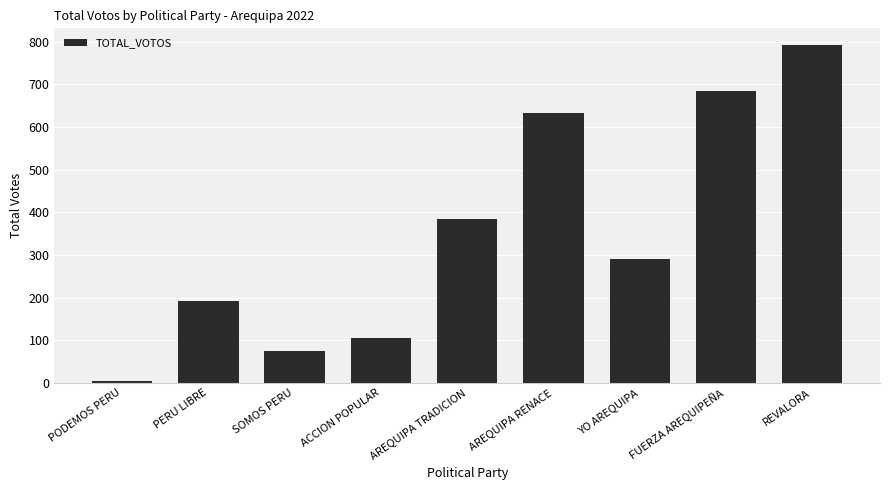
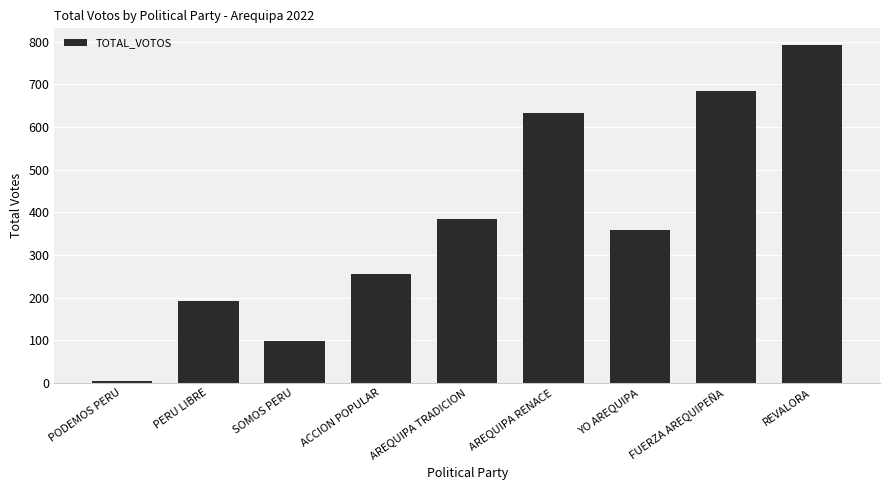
SOMOS PERU: 70 -> 100
ACCION POPULAR: 110 -> 260
YO AREQUIPA: 290 -> 360
